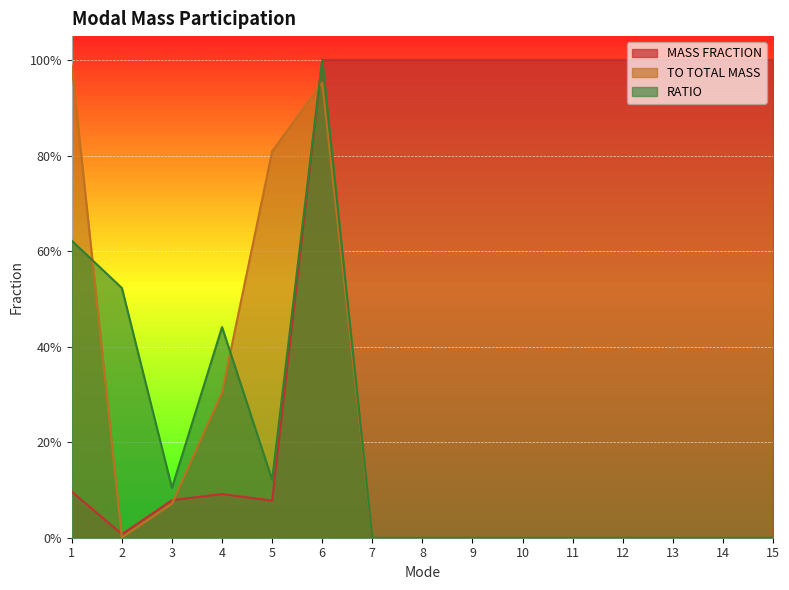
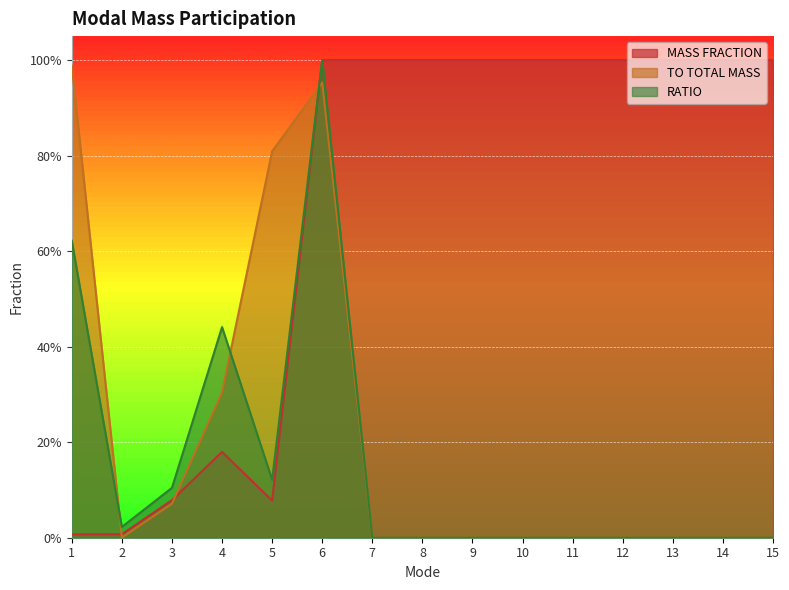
MASS FRACTION, 1: 10% -> 1%
RATIO, 2: 52% -> 2%
MASS FRACTION, 4: 9% -> 18%
